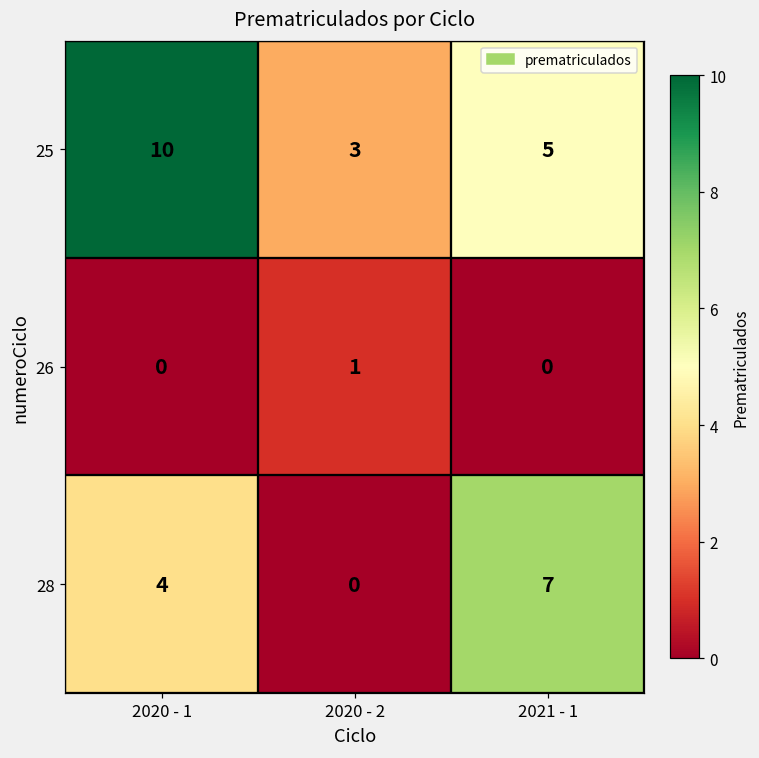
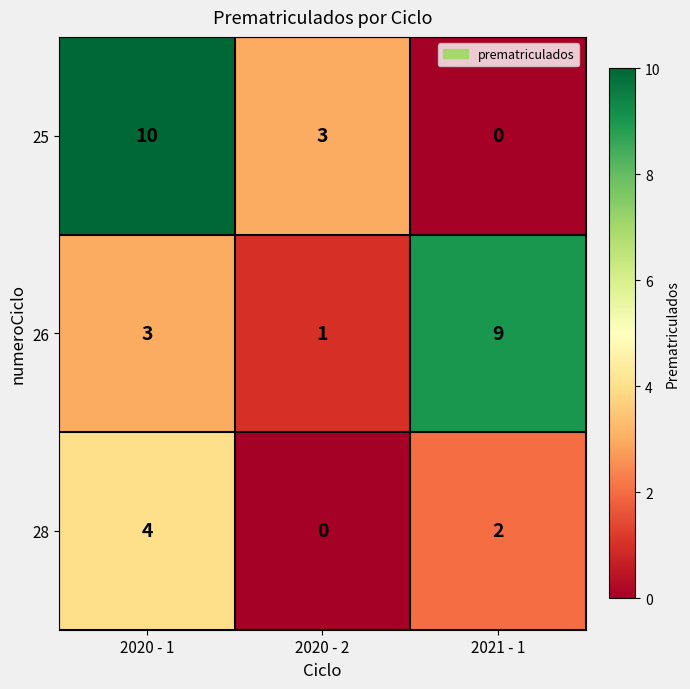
25, 2021 - 1: 5 -> 0
26, 2020 - 1: 0 -> 3
26, 2021 - 1: 0 -> 9
28, 2021 - 1: 7 -> 2
